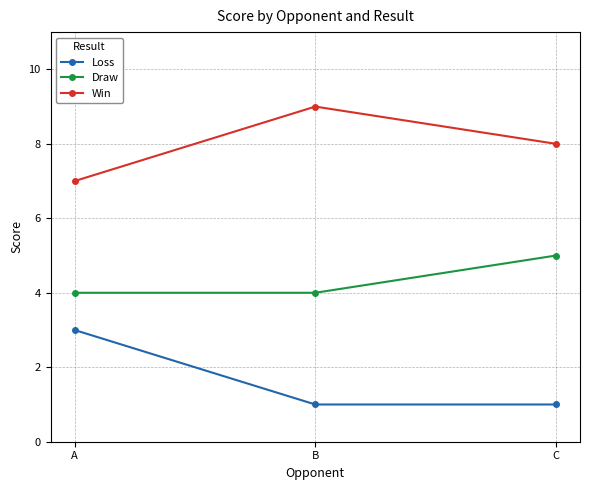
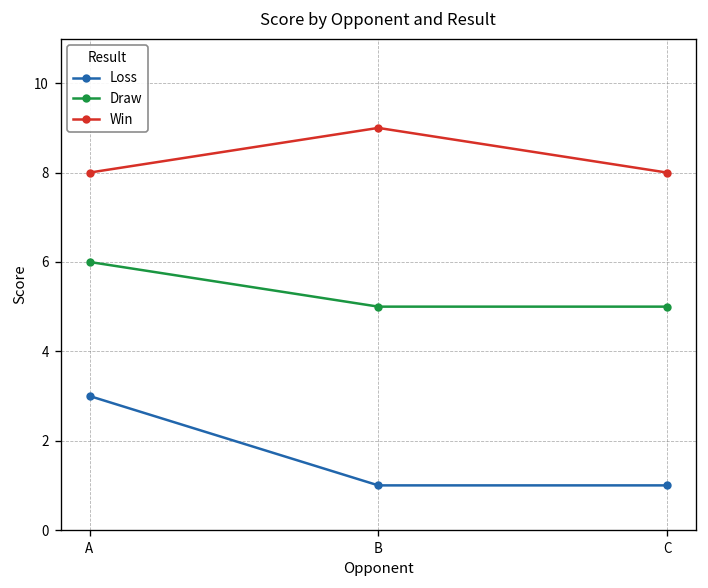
Draw, A: 4 -> 6
Win, A: 7 -> 8
Draw, B: 4 -> 5
